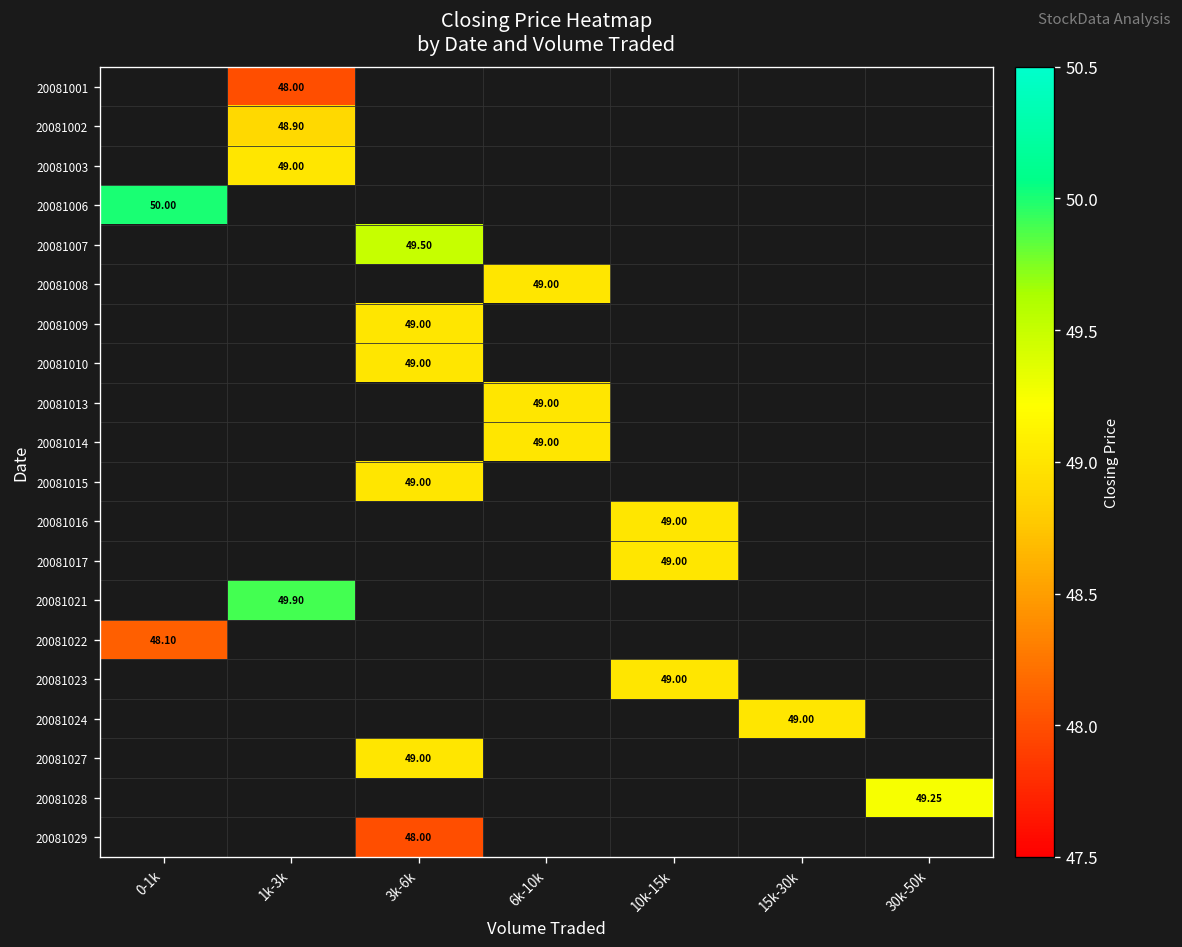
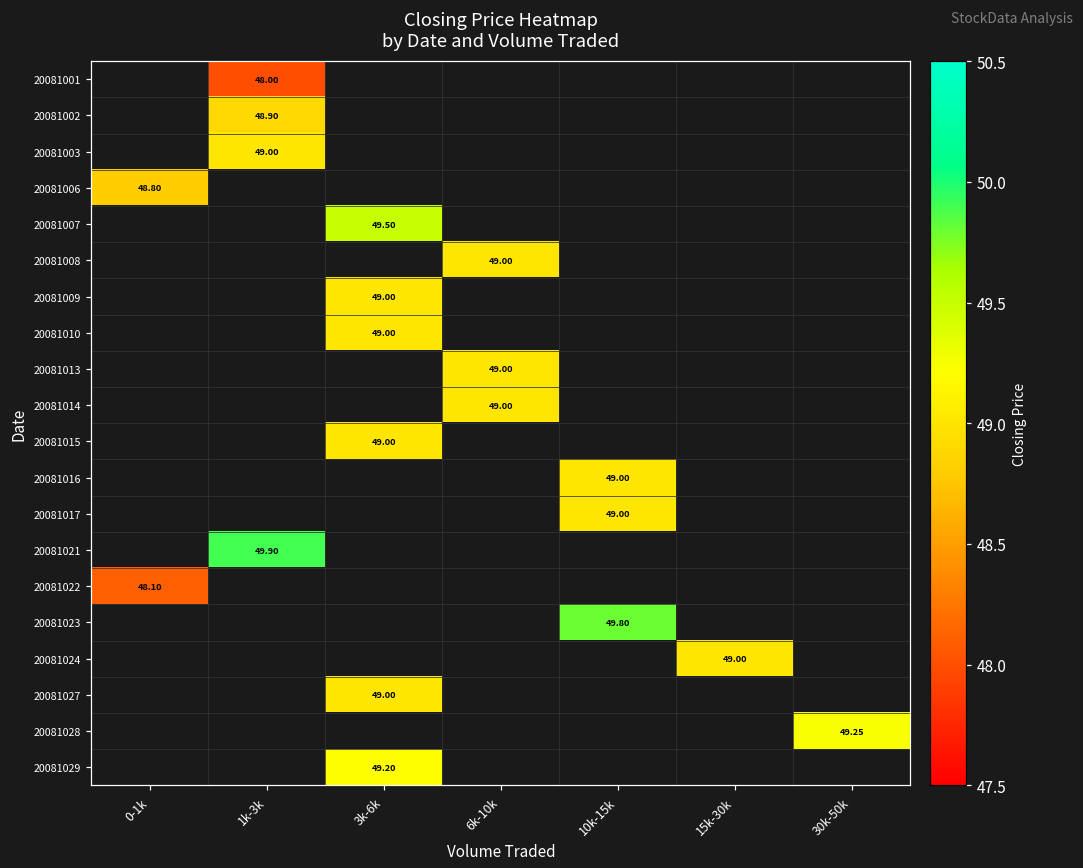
20081006, 0-1k: 50.00 -> 48.80
20081023, 10k-15k: 49.00 -> 49.80
20081029, 3k-6k: 48.00 -> 49.20
